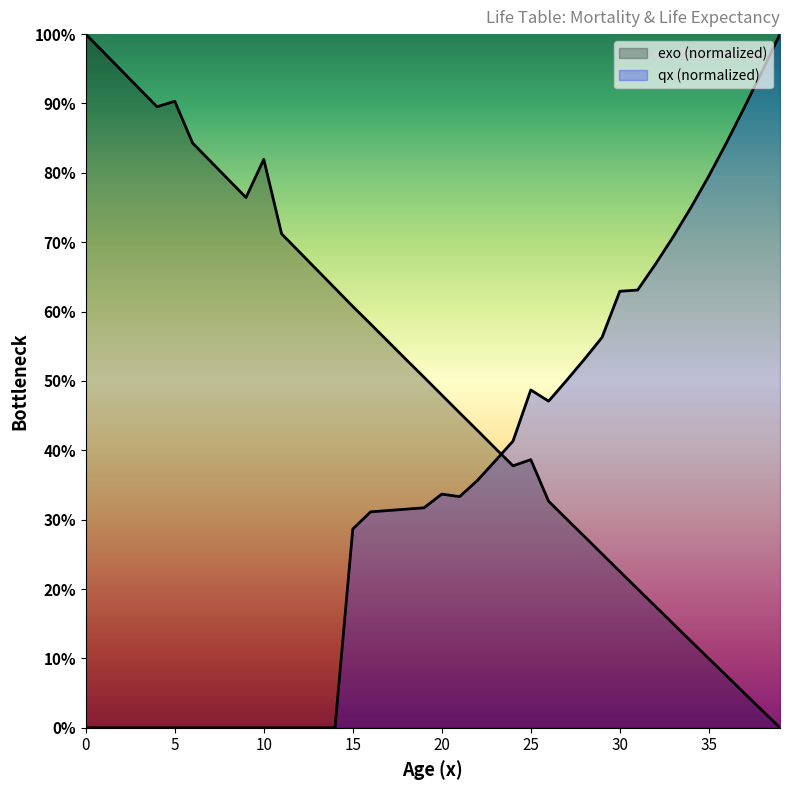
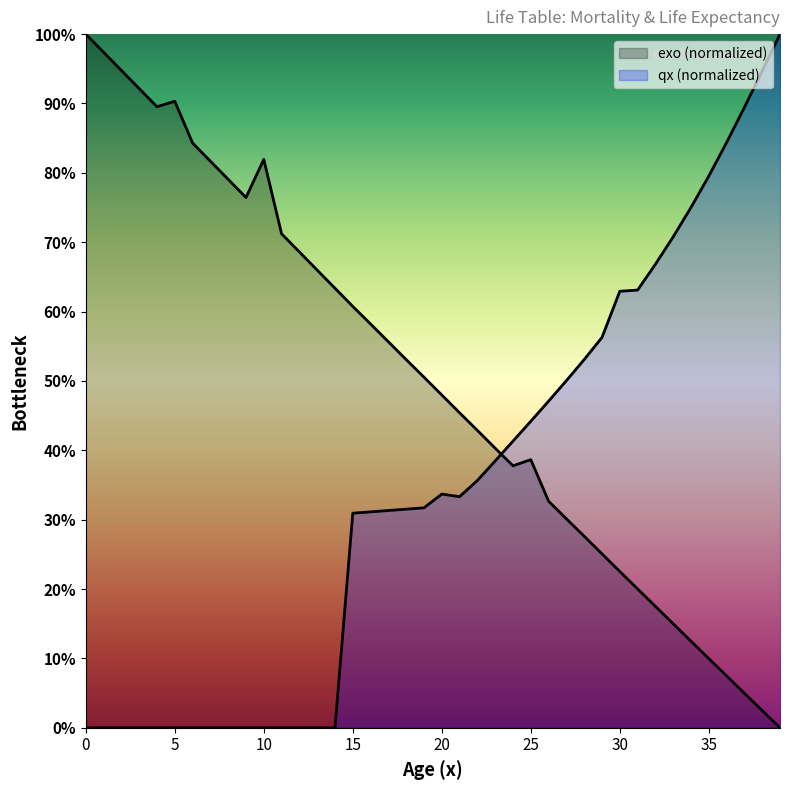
qx (normalized), 15: 29% -> 31%
qx (normalized), 25: 49% -> 44%
